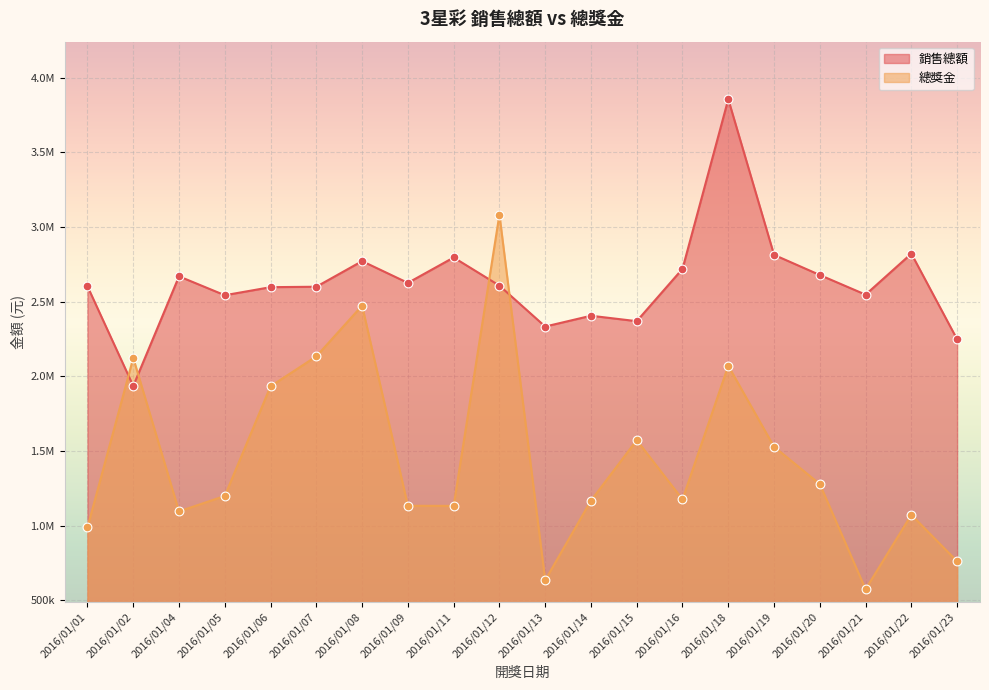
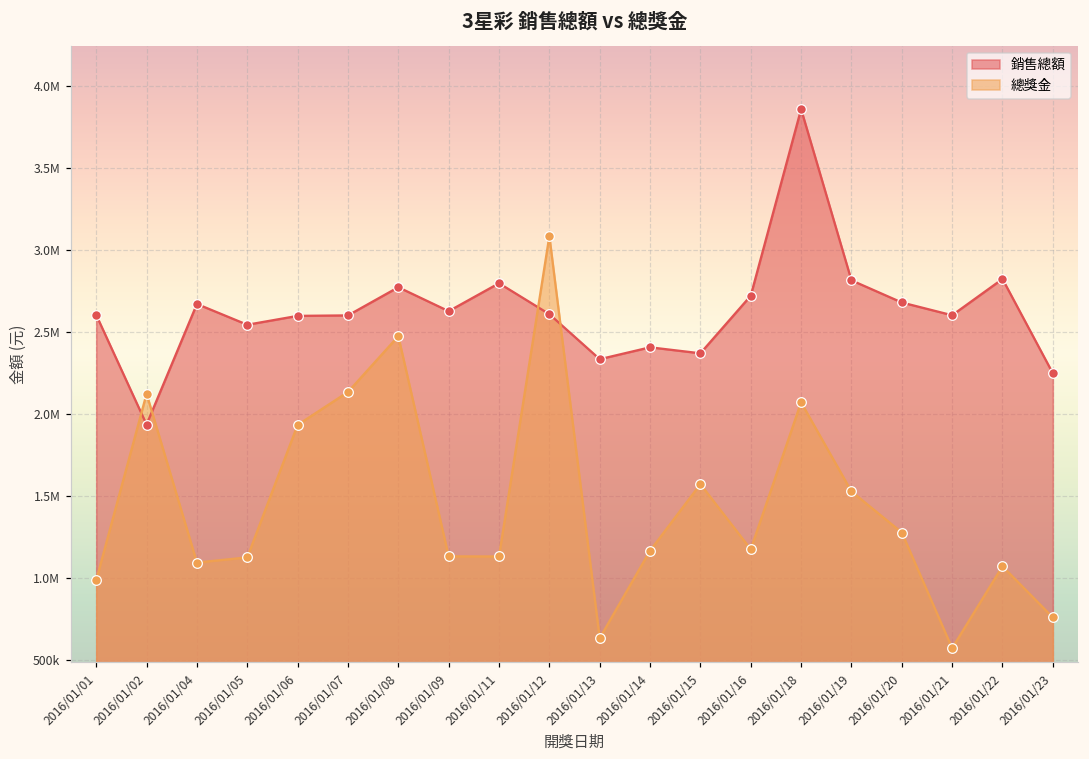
總獎金, 2016/01/05: 1200000 -> 1130000
銷售總額, 2016/01/21: 2550000 -> 2600000
